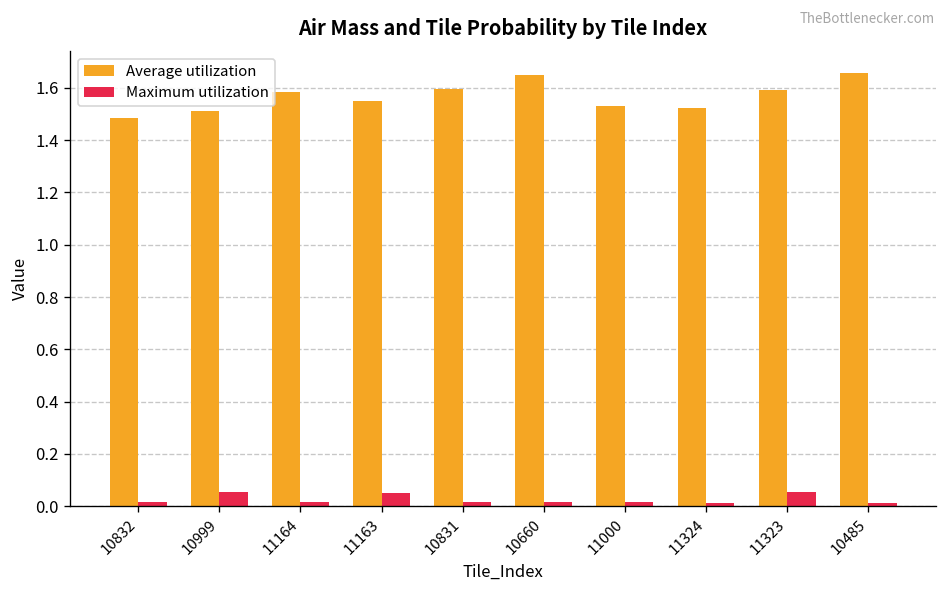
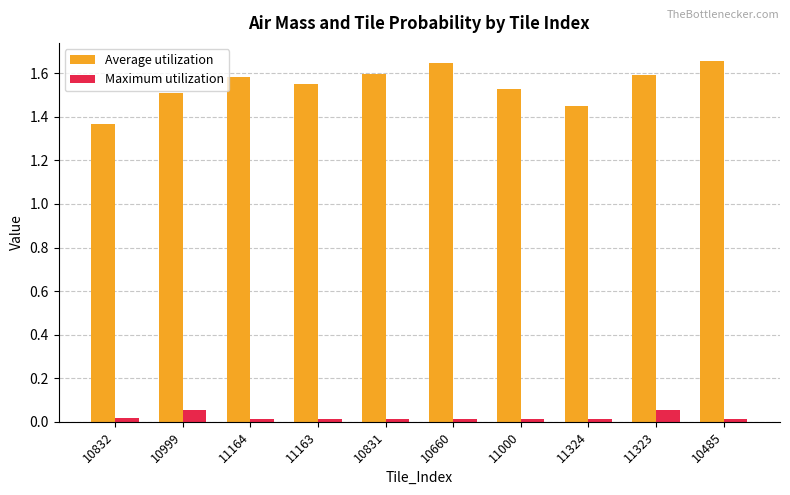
Average utilization, 10832: 1.49 -> 1.37
Maximum utilization, 11163: 0.05 -> 0.01
Average utilization, 11324: 1.52 -> 1.45
